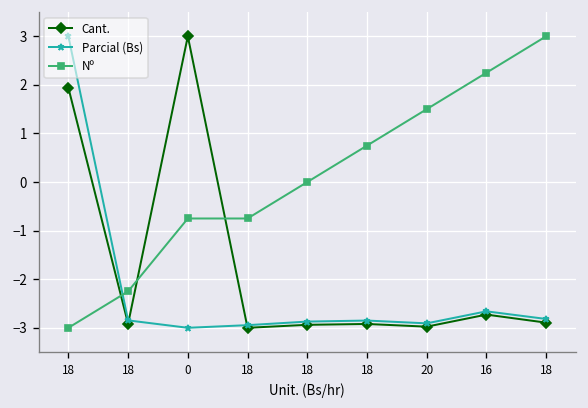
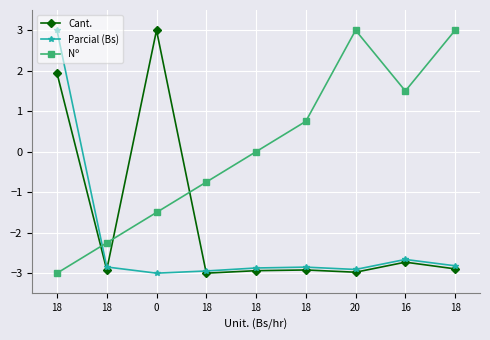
Nº, 0: -0.8 -> -1.5
Nº, 20: 1.5 -> 3.0
Nº, 16: 2.3 -> 1.5
